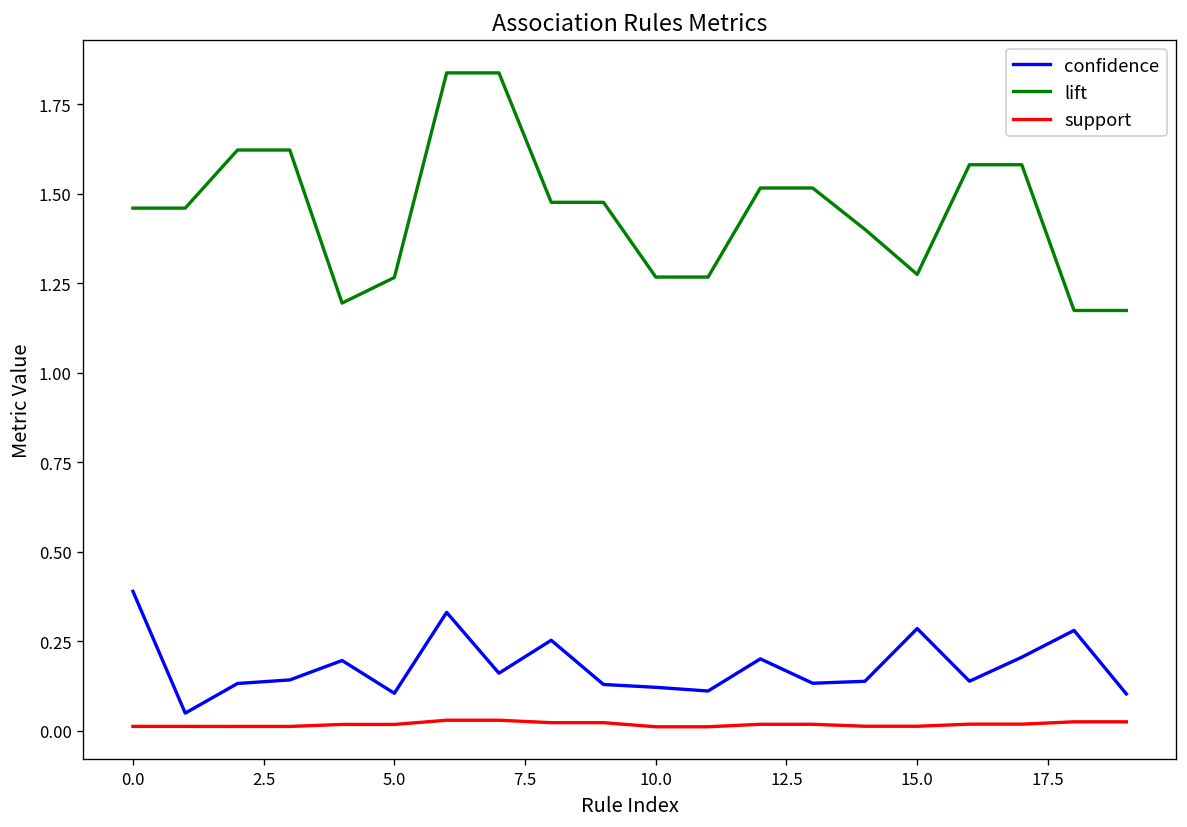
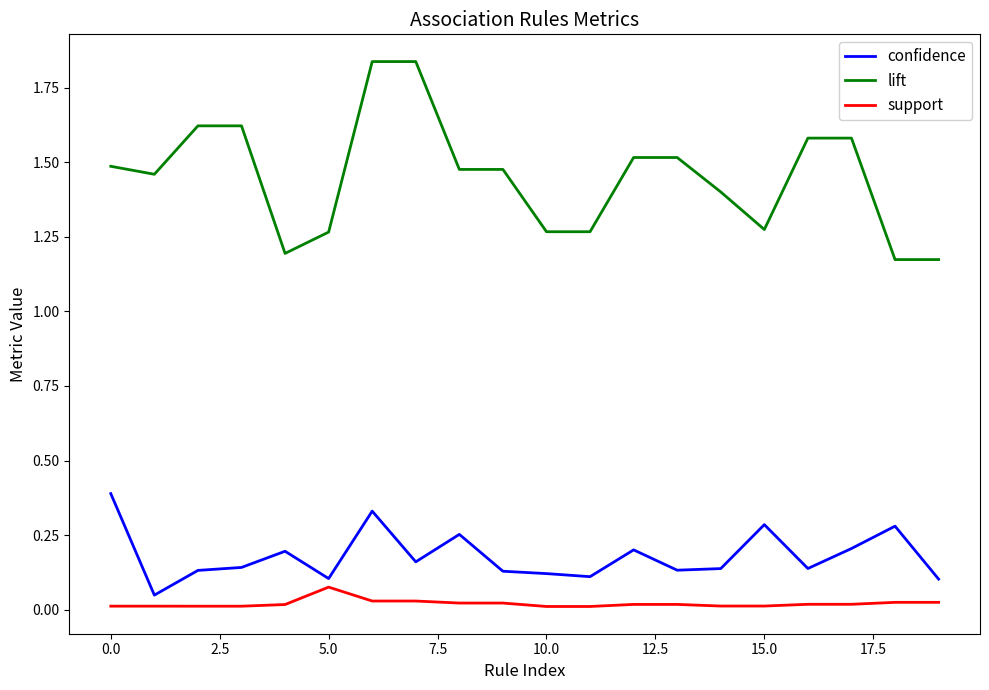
lift, 0.0: 1.46 -> 1.49
support, 5.0: 0.02 -> 0.08
